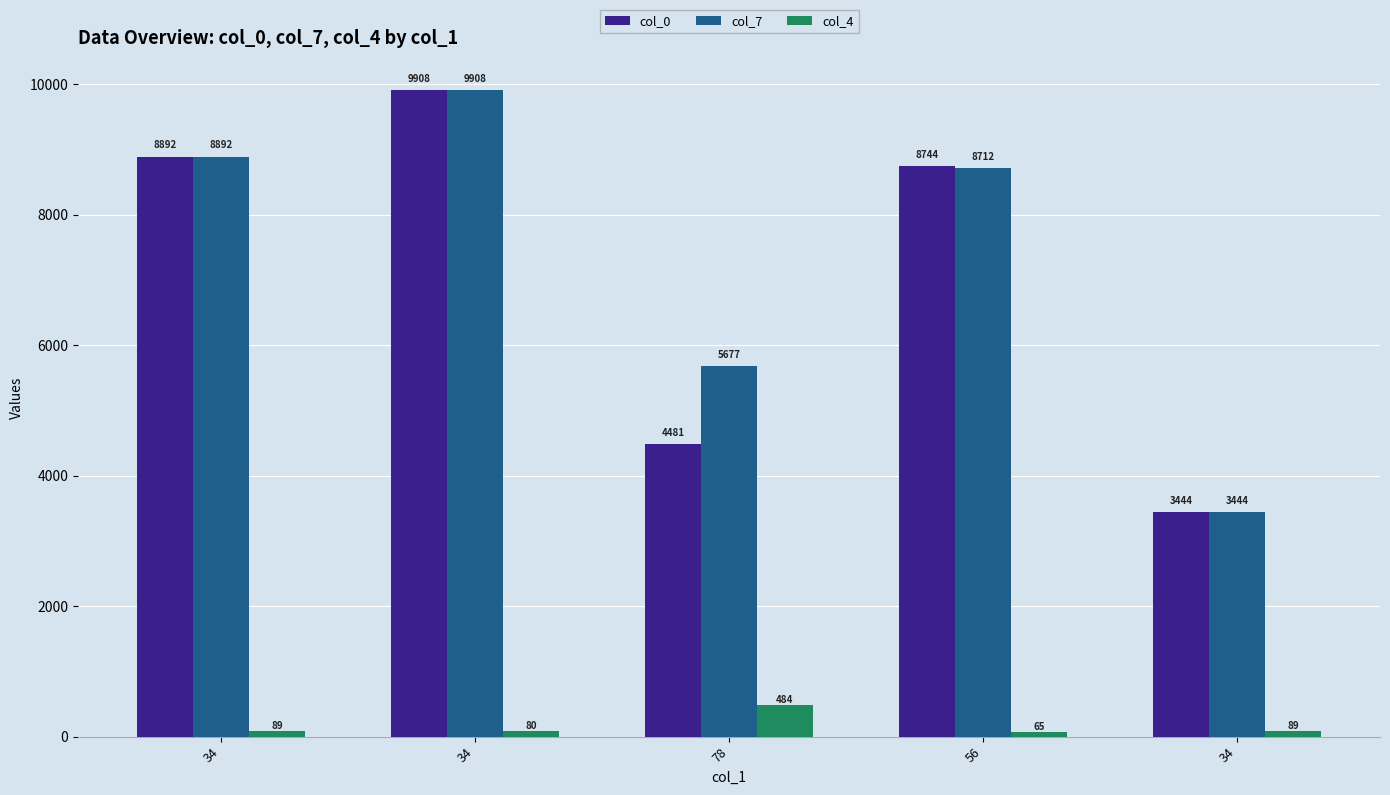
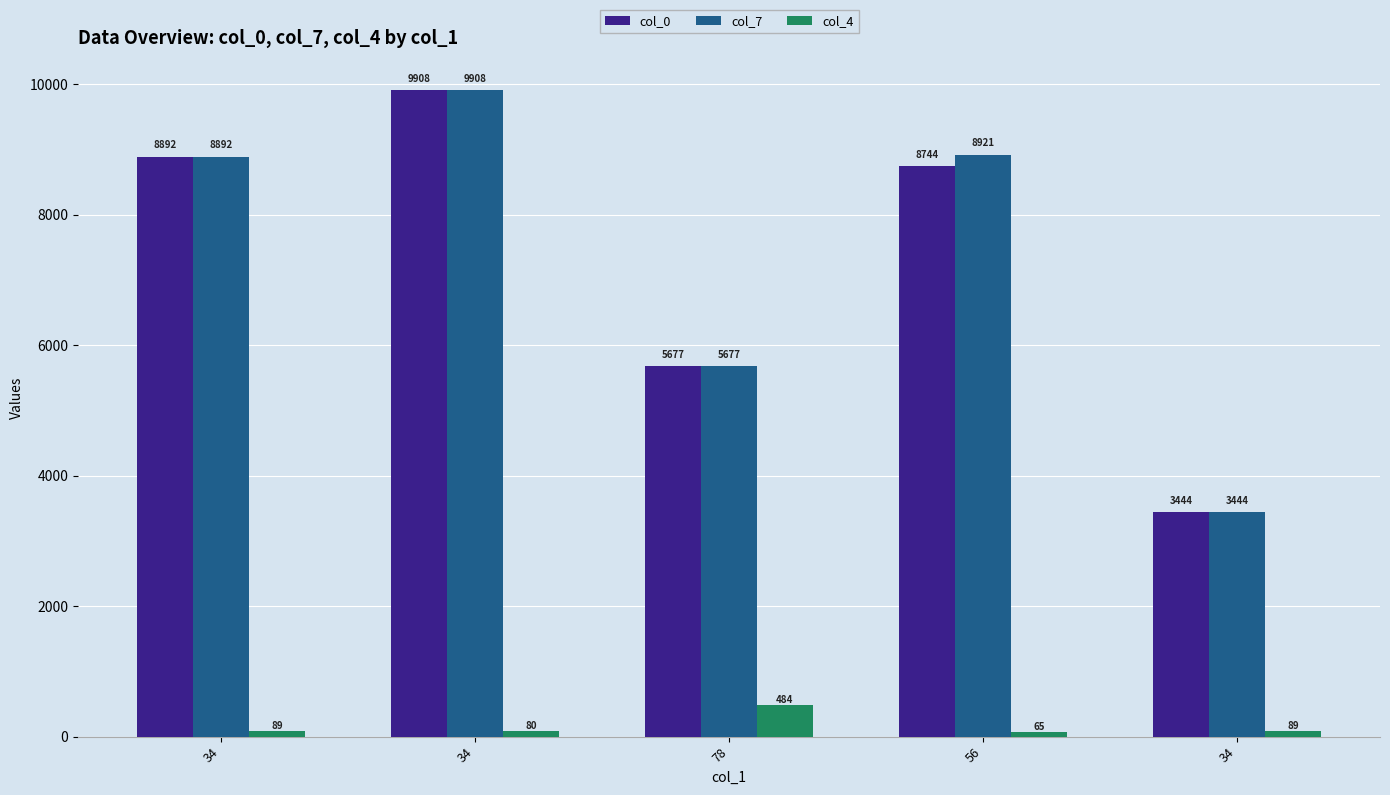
col_0, 78: 4481 -> 5677
col_7, 56: 8712 -> 8921
